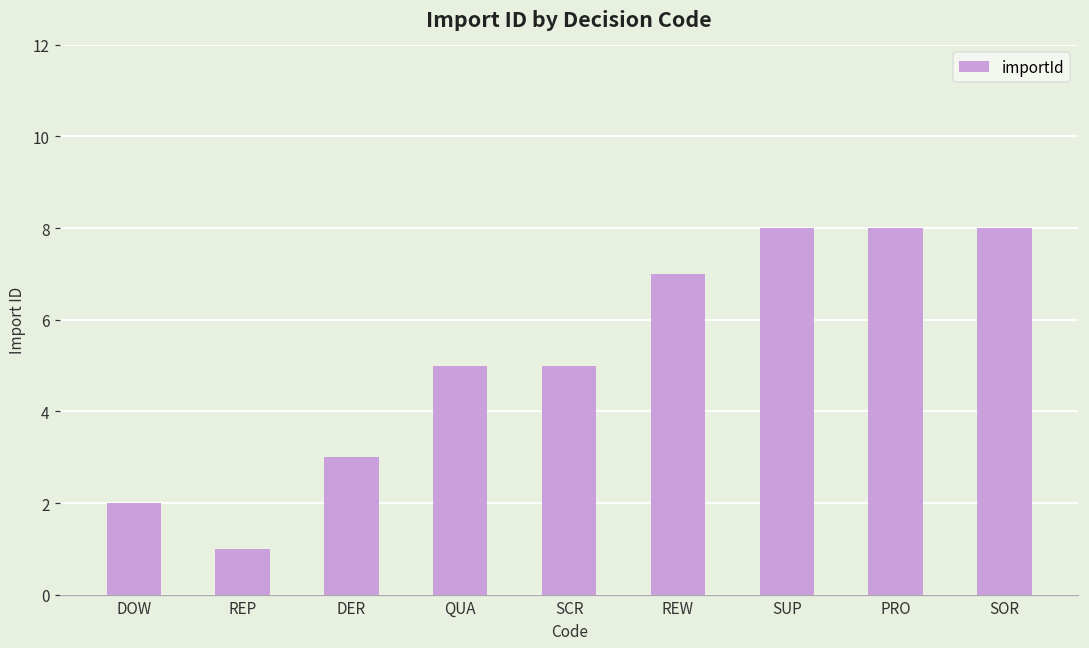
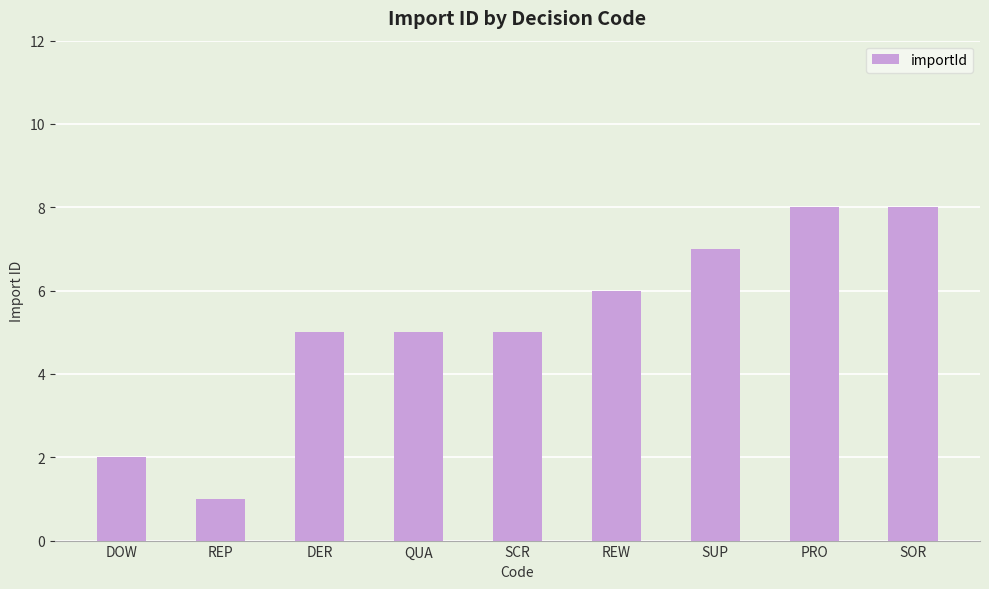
DER: 3 -> 5
REW: 7 -> 6
SUP: 8 -> 7
